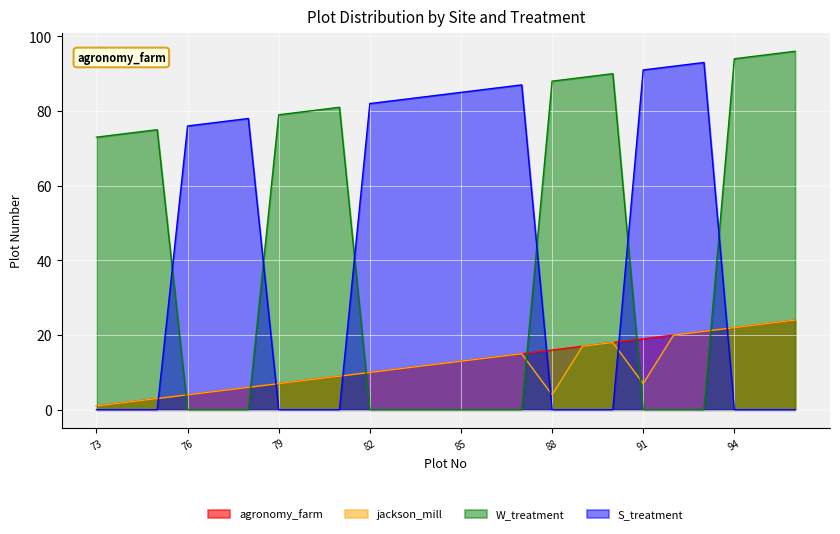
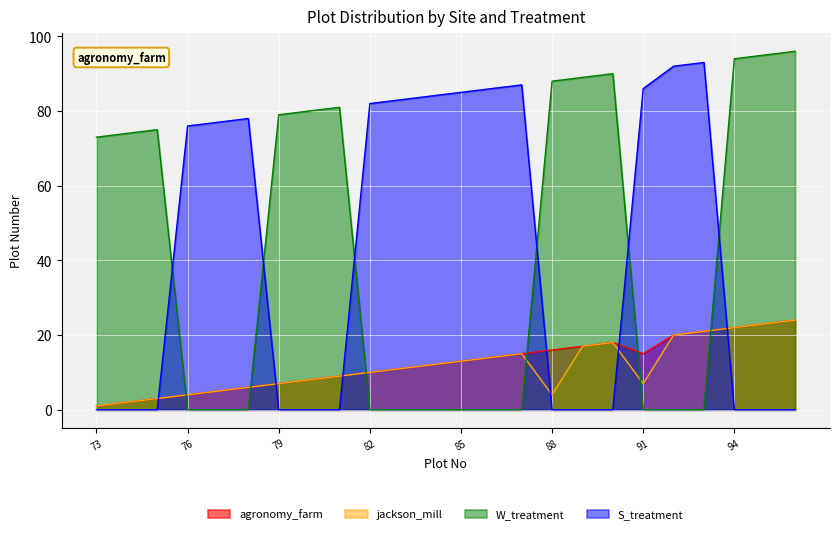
agronomy_farm, 91: 19 -> 15
S_treatment, 91: 91 -> 86
